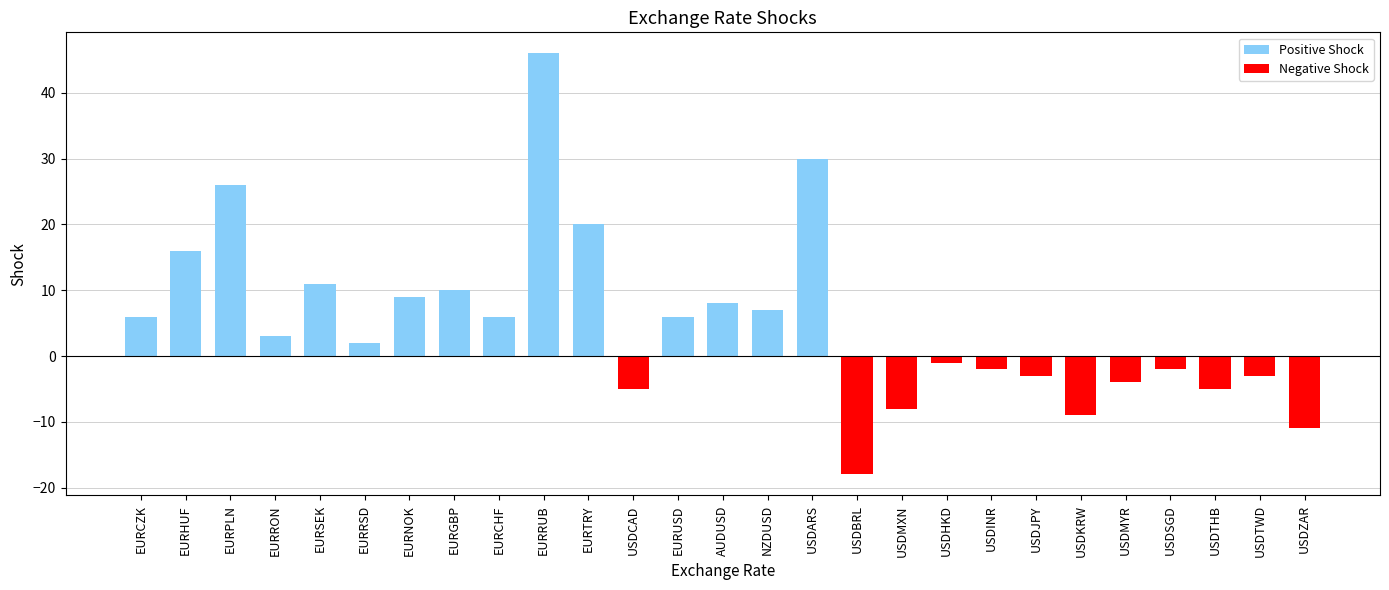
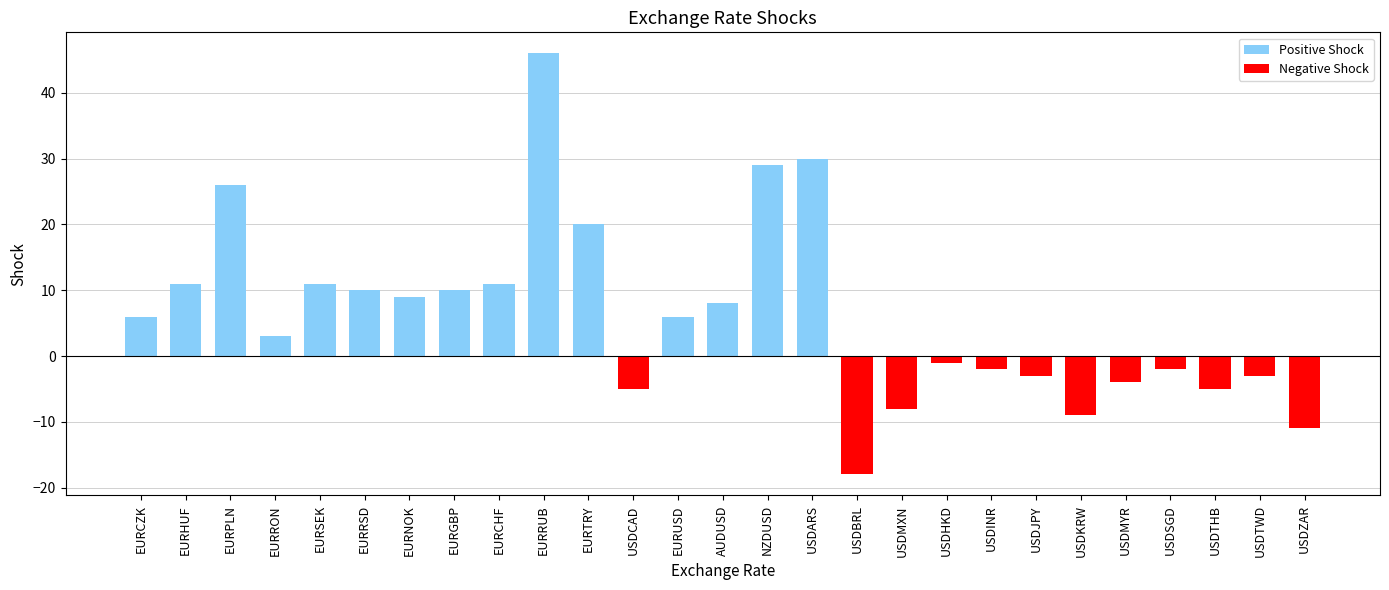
EURHUF: 16 -> 11
EURRSD: 2 -> 10
EURCHF: 6 -> 11
NZDUSD: 7 -> 29
